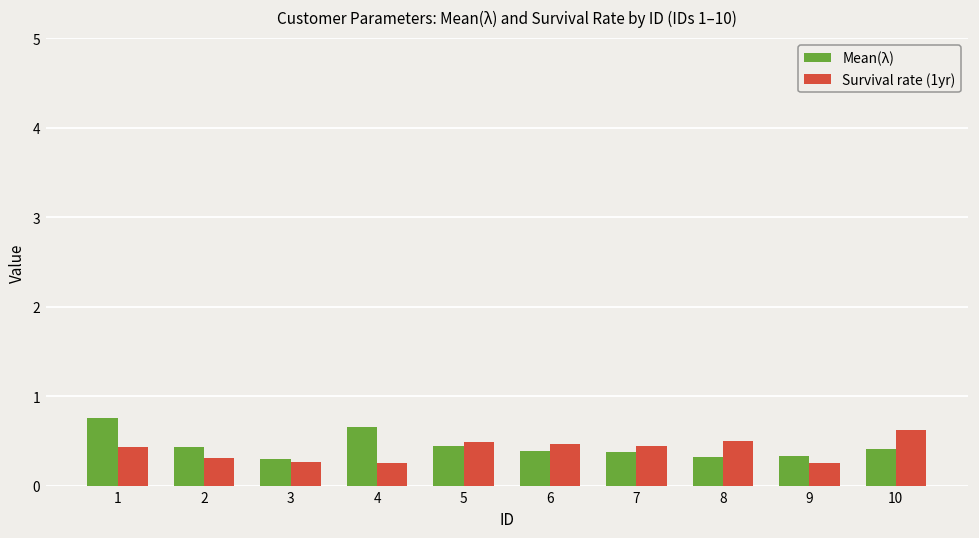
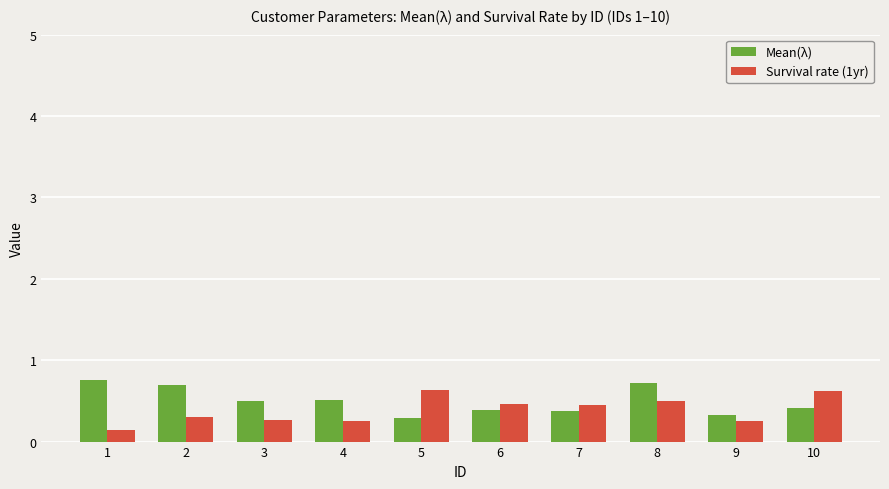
Survival rate (1yr), 1: 0.4 -> 0.1
Mean(λ), 2: 0.4 -> 0.7
Mean(λ), 3: 0.3 -> 0.5
Mean(λ), 4: 0.7 -> 0.5
Mean(λ), 5: 0.4 -> 0.3
Survival rate (1yr), 5: 0.5 -> 0.6
Mean(λ), 8: 0.3 -> 0.7
